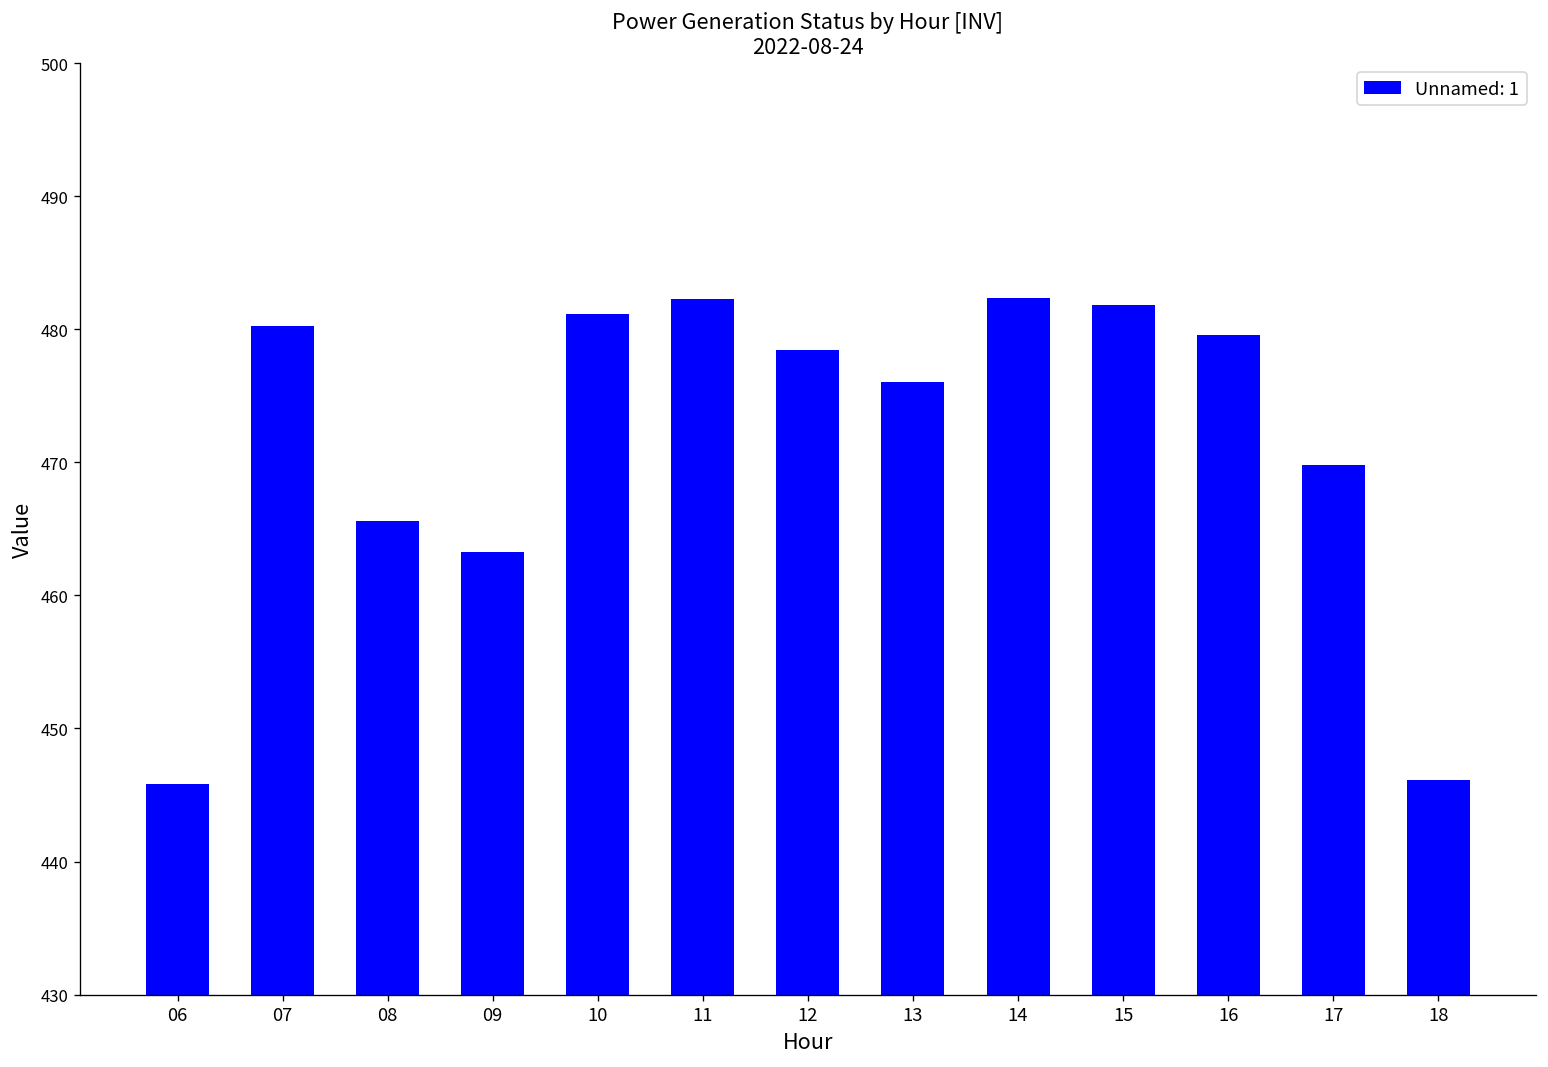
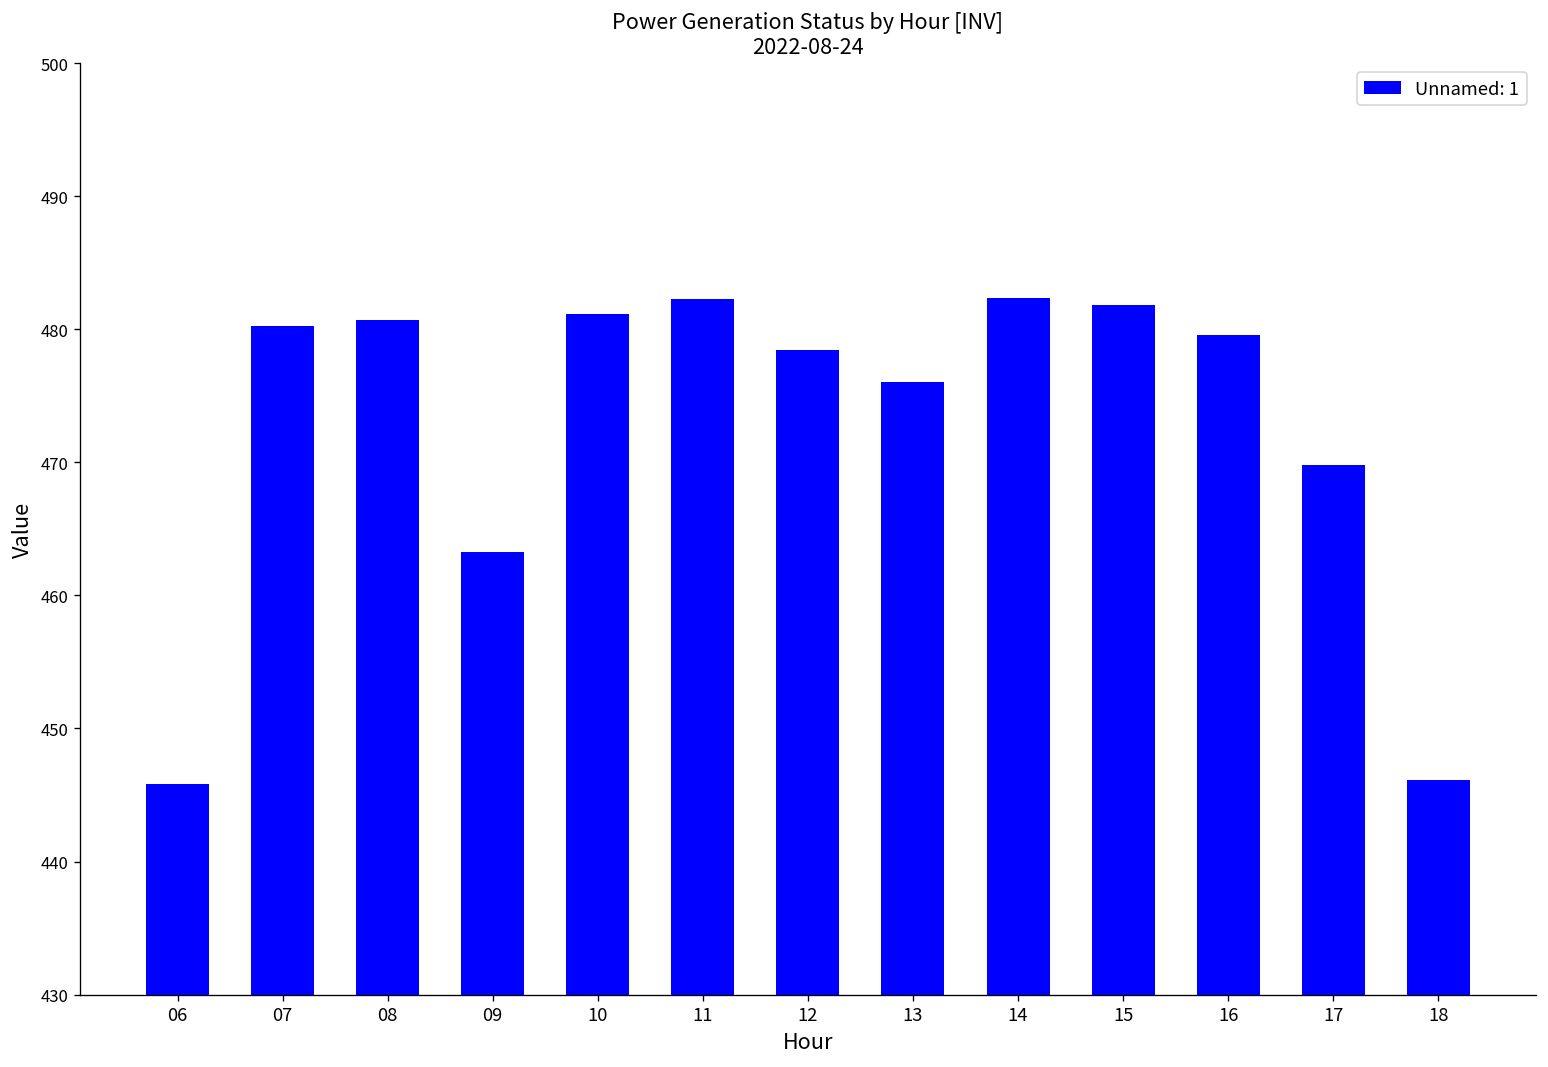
08: 465.6 -> 480.7
